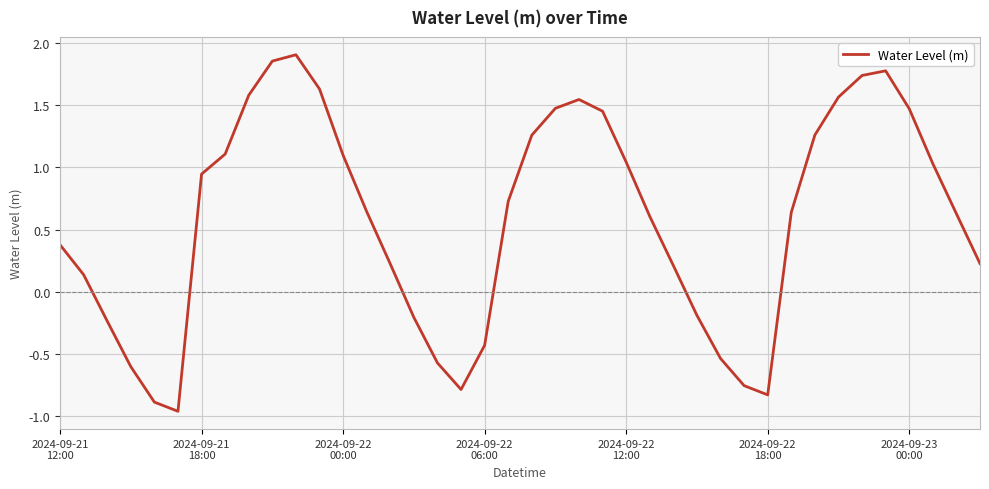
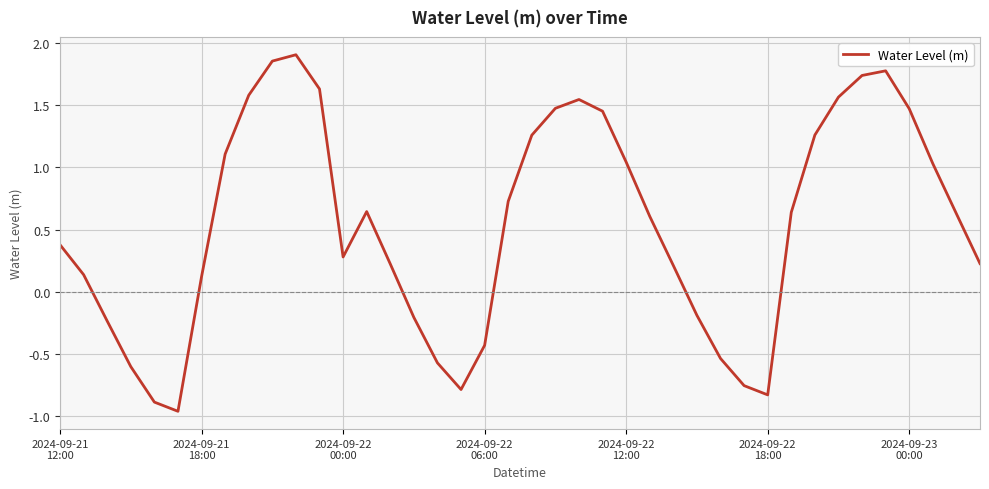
2024-09-21 18:00: 0.95 -> 0.12
2024-09-22 00:00: 1.10 -> 0.28
